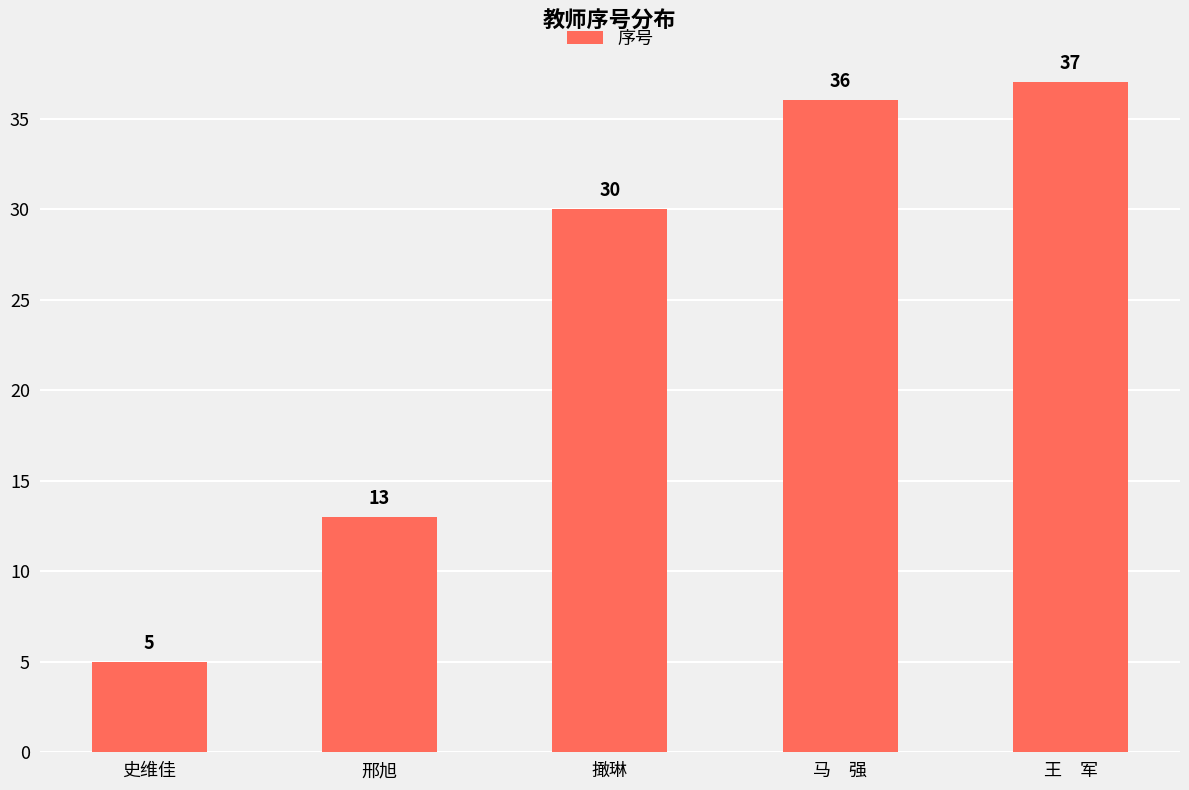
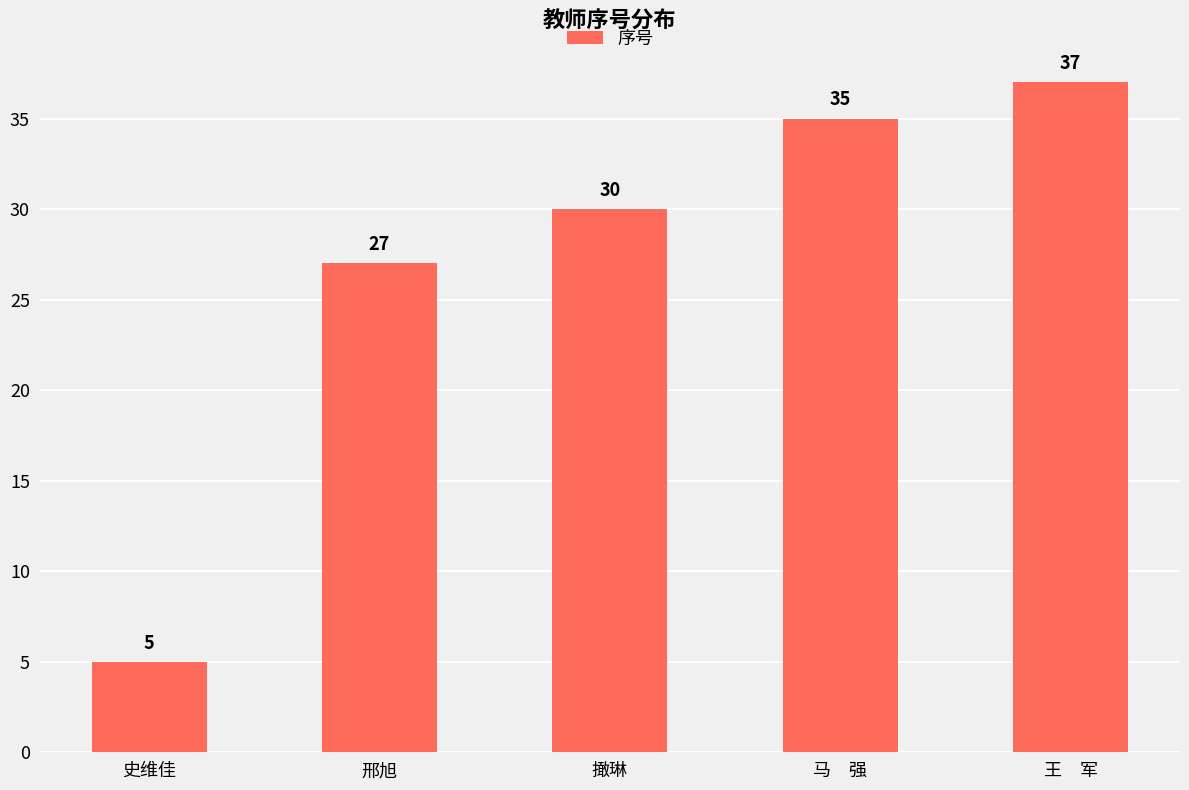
邢旭: 13 -> 27
马 强: 36 -> 35
